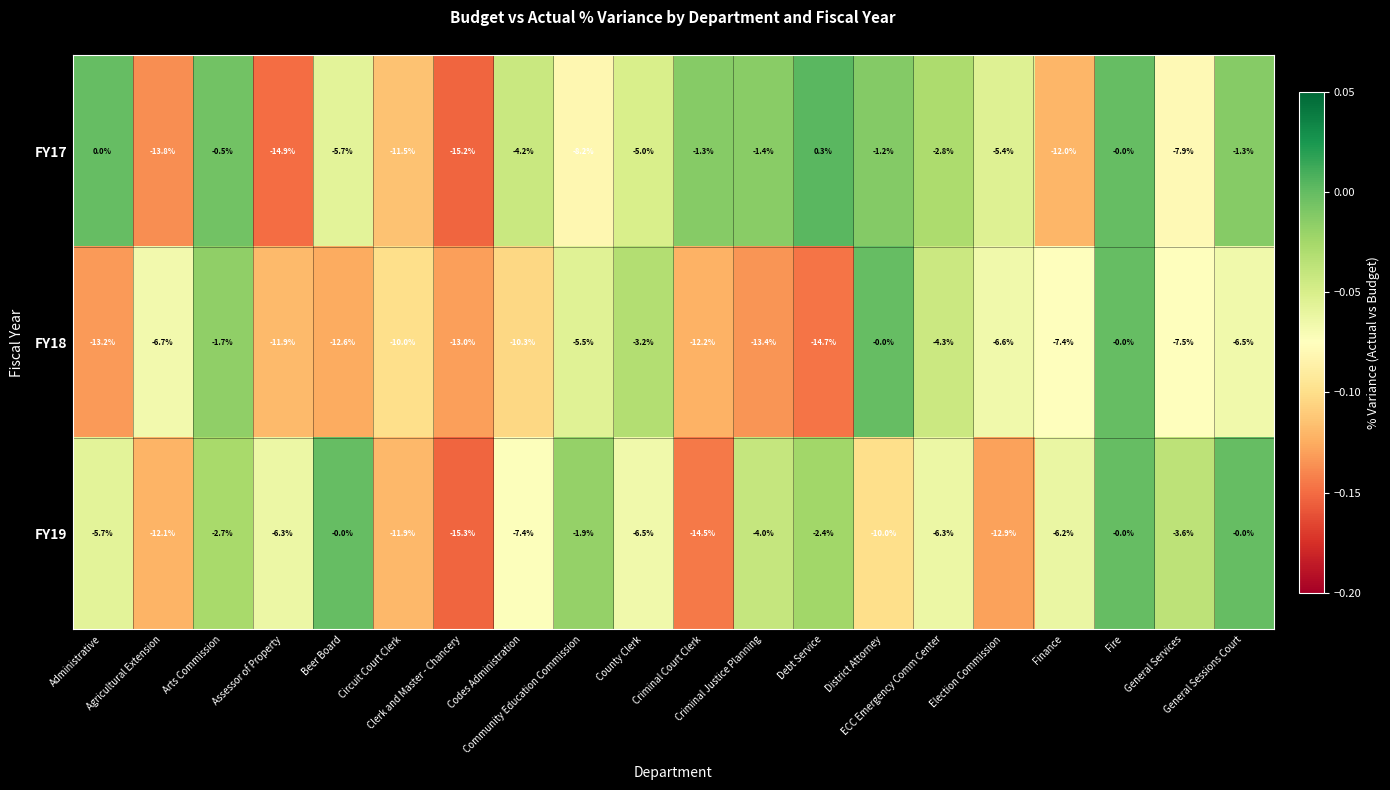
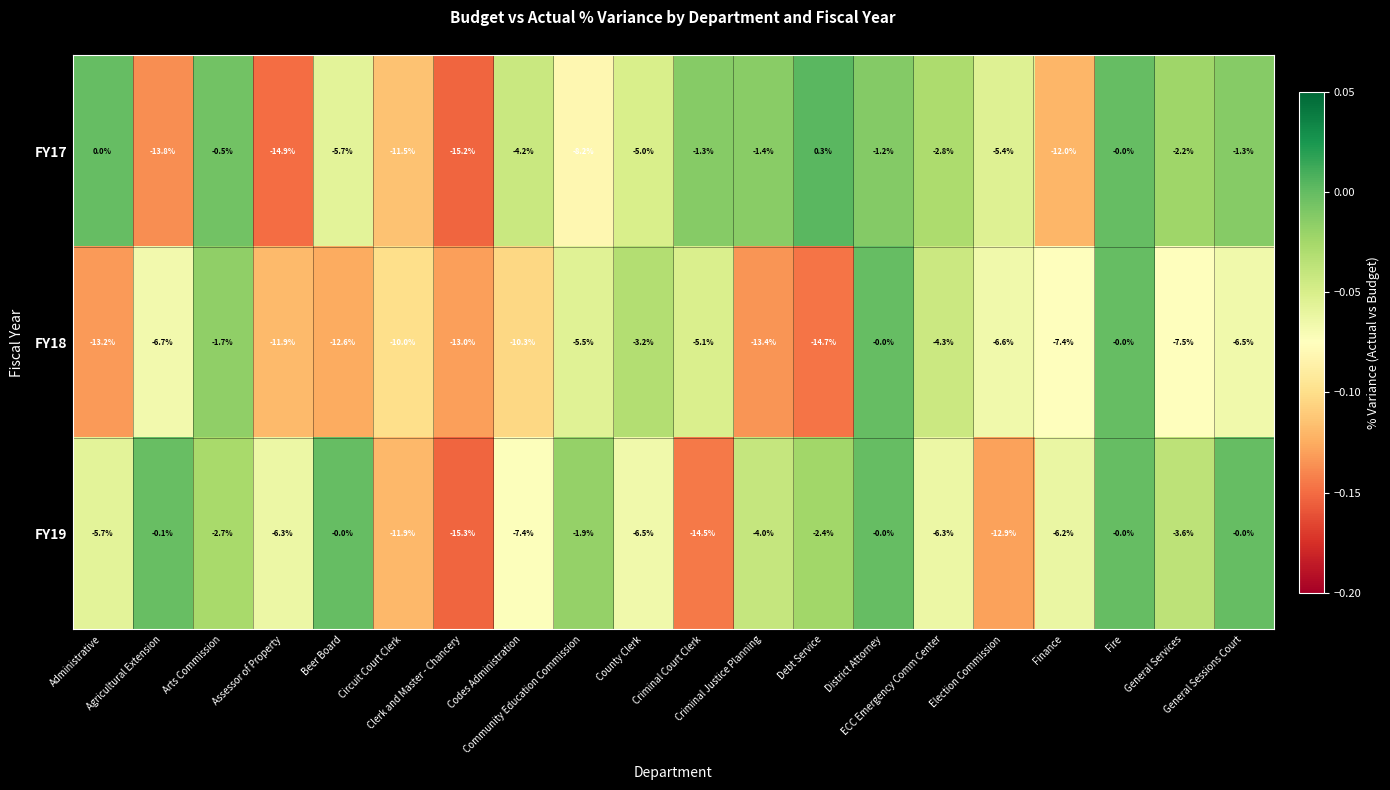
FY17, General Services: -7.9% -> -2.2%
FY18, Criminal Court Clerk: -12.2% -> -5.1%
FY19, Agricultural Extension: -12.1% -> -0.1%
FY19, District Attorney: -10.0% -> -0.0%
